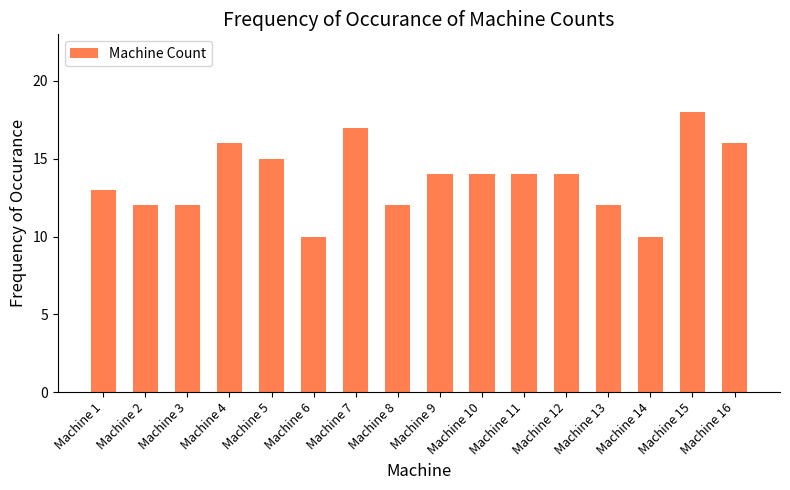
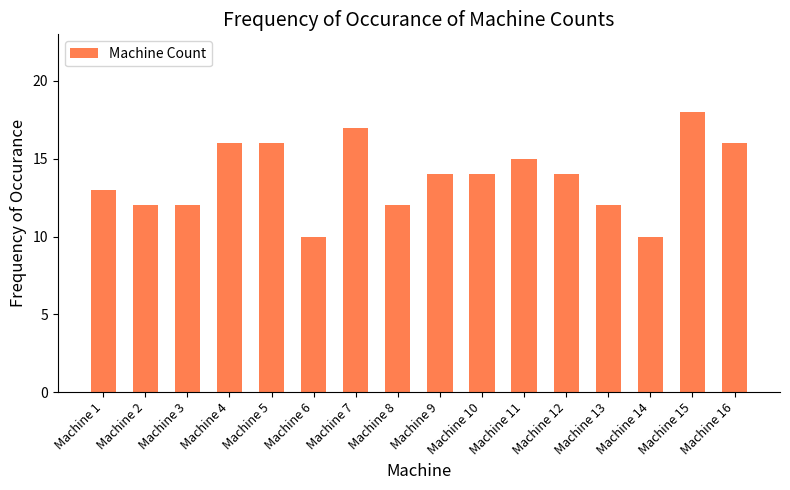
Machine 5: 15 -> 16
Machine 11: 14 -> 15
